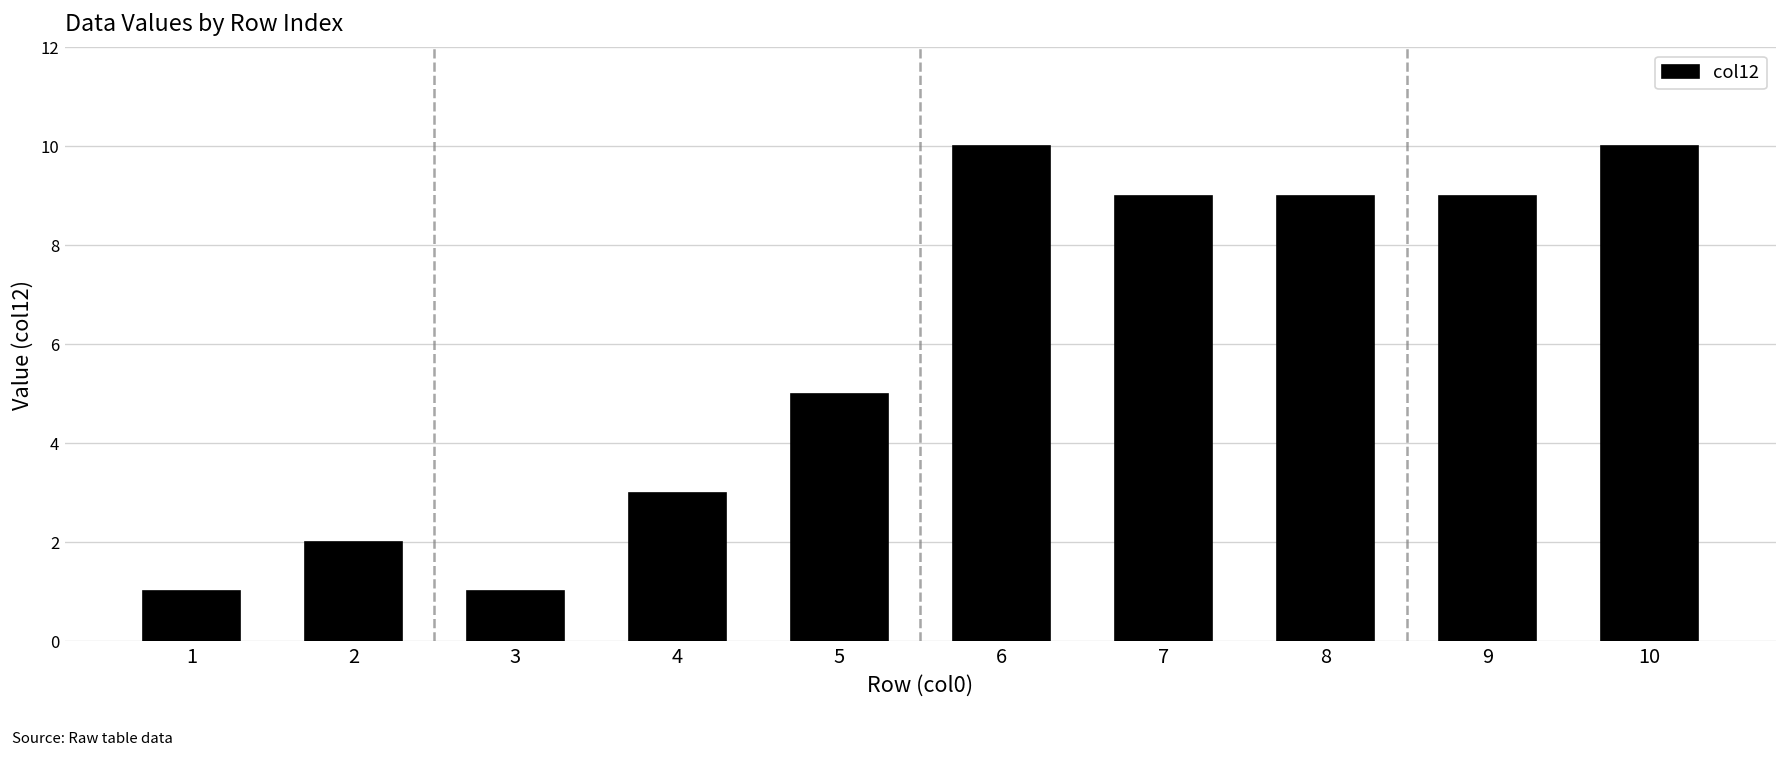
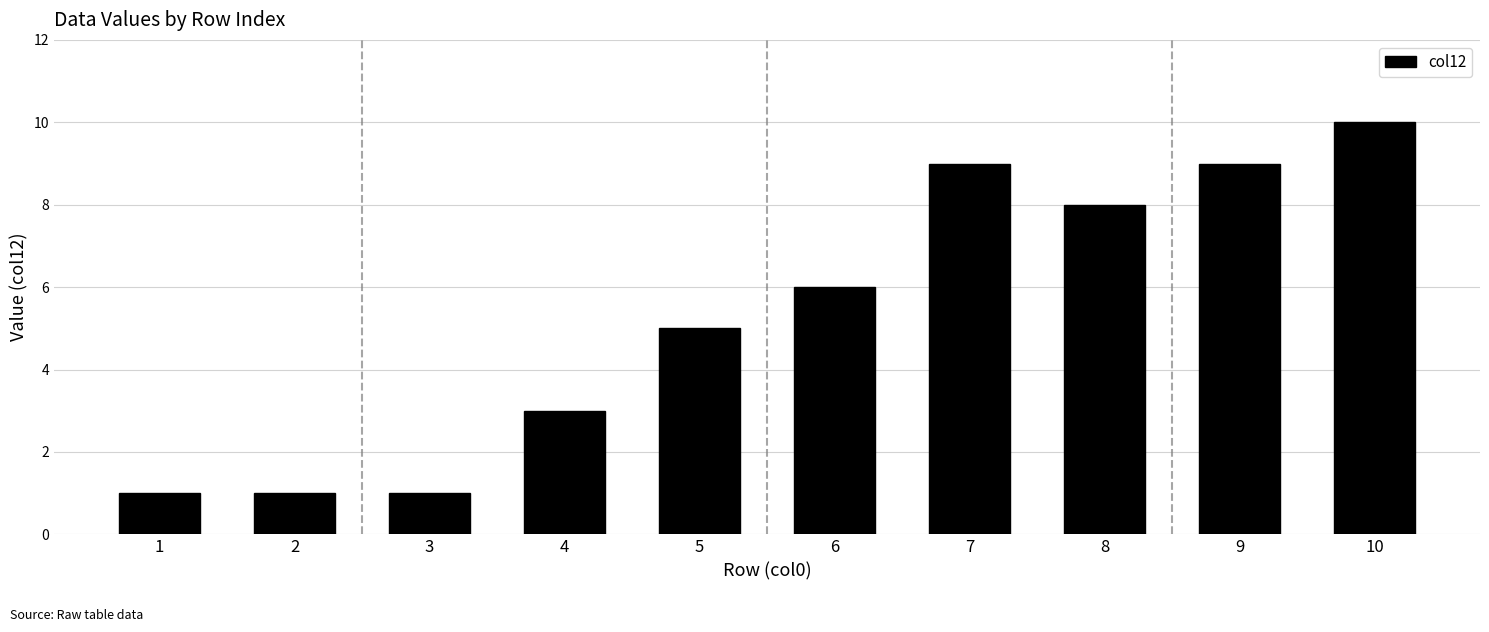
2: 2 -> 1
6: 10 -> 6
8: 9 -> 8
